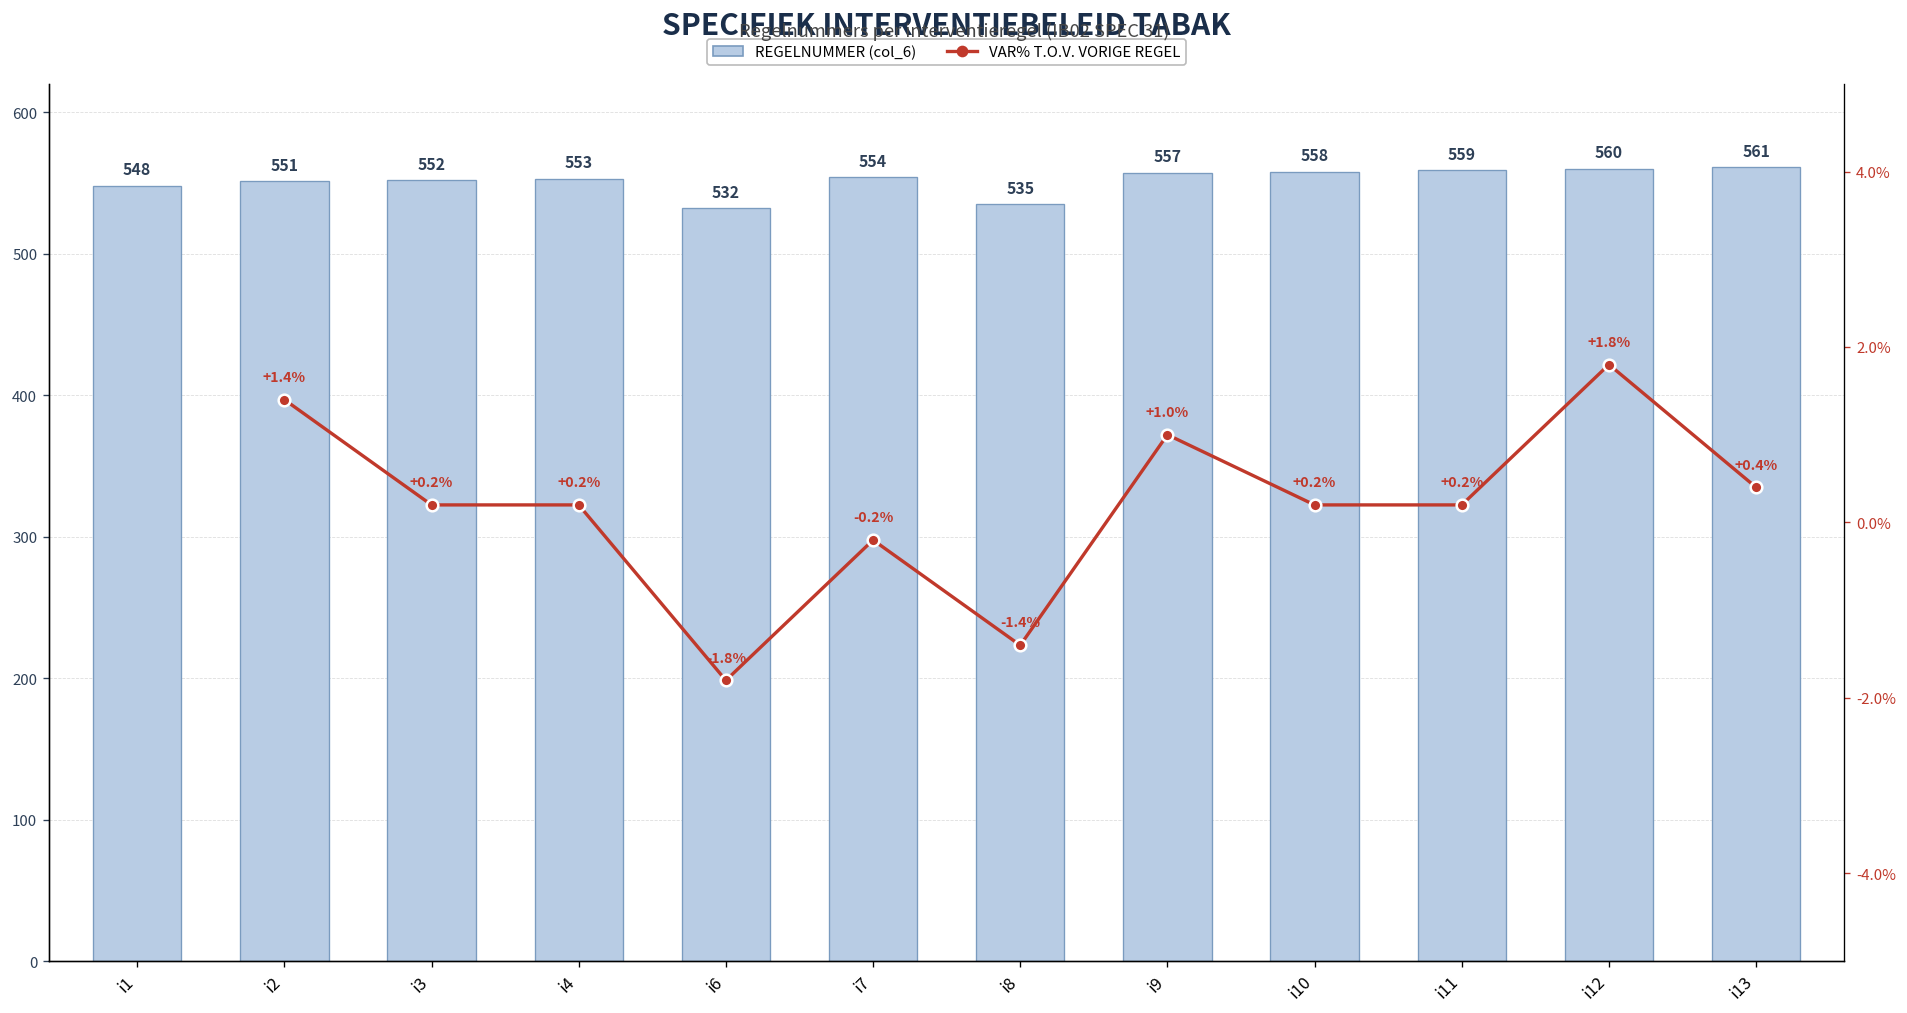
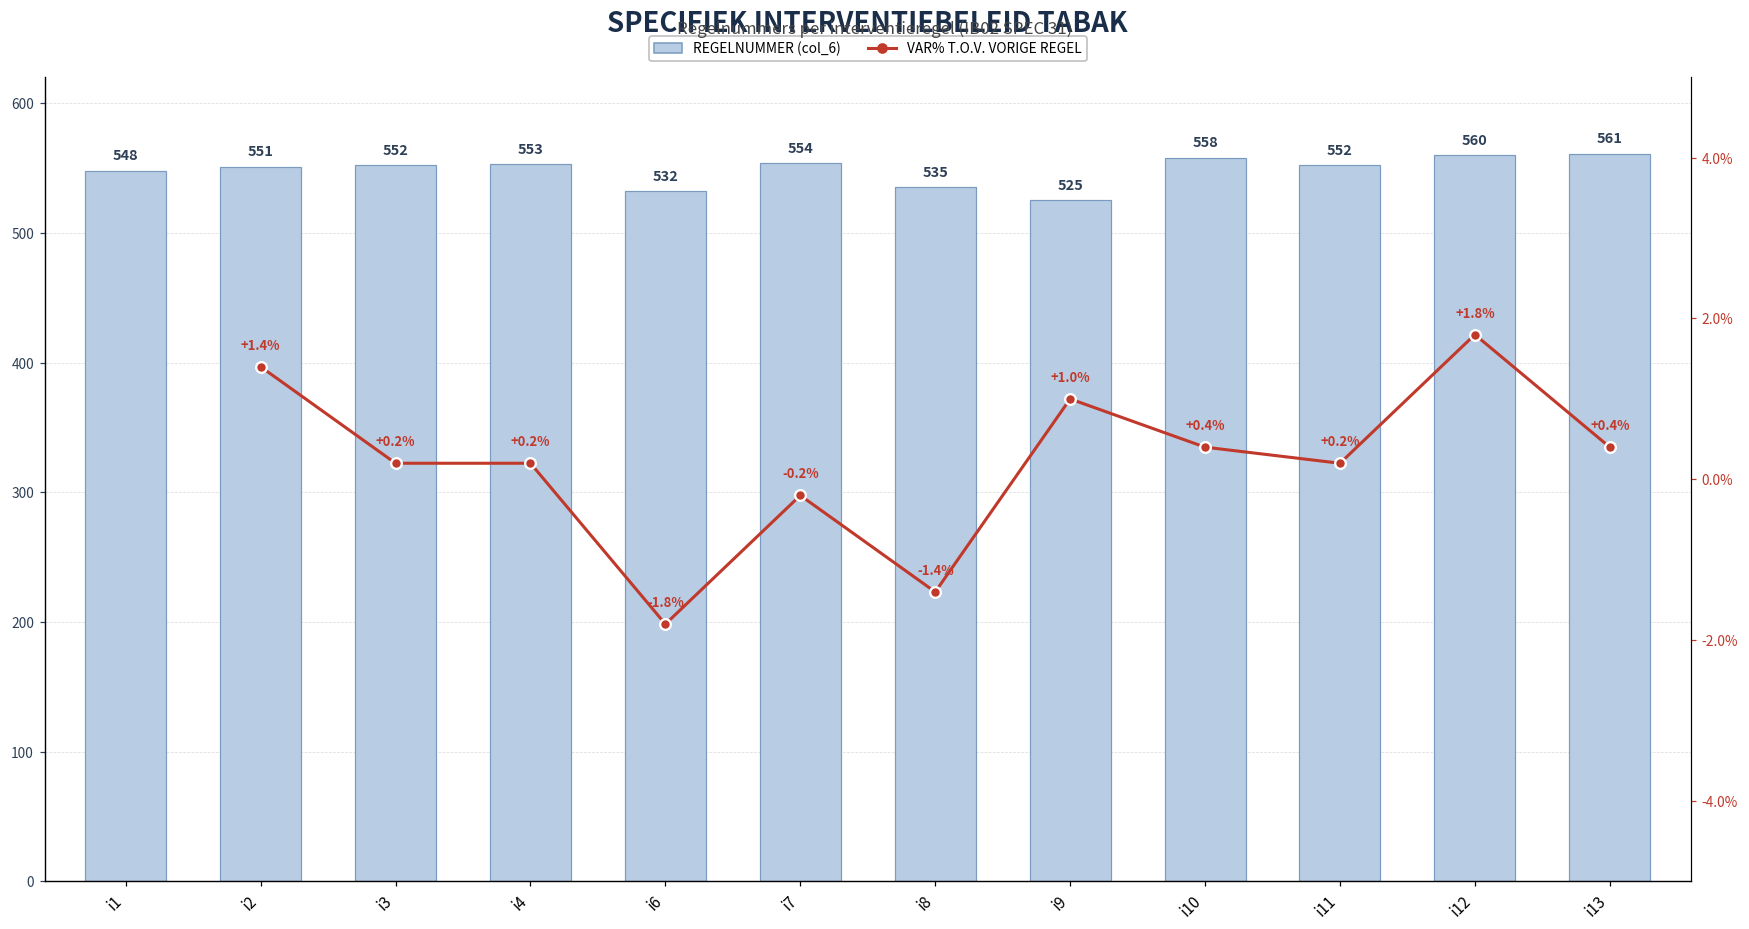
REGELNUMMER (col_6), i9: 557 -> 525
REGELNUMMER (col_6), i11: 559 -> 552
VAR% T.O.V. VORIGE REGEL, i10: +0.2% -> +0.4%
